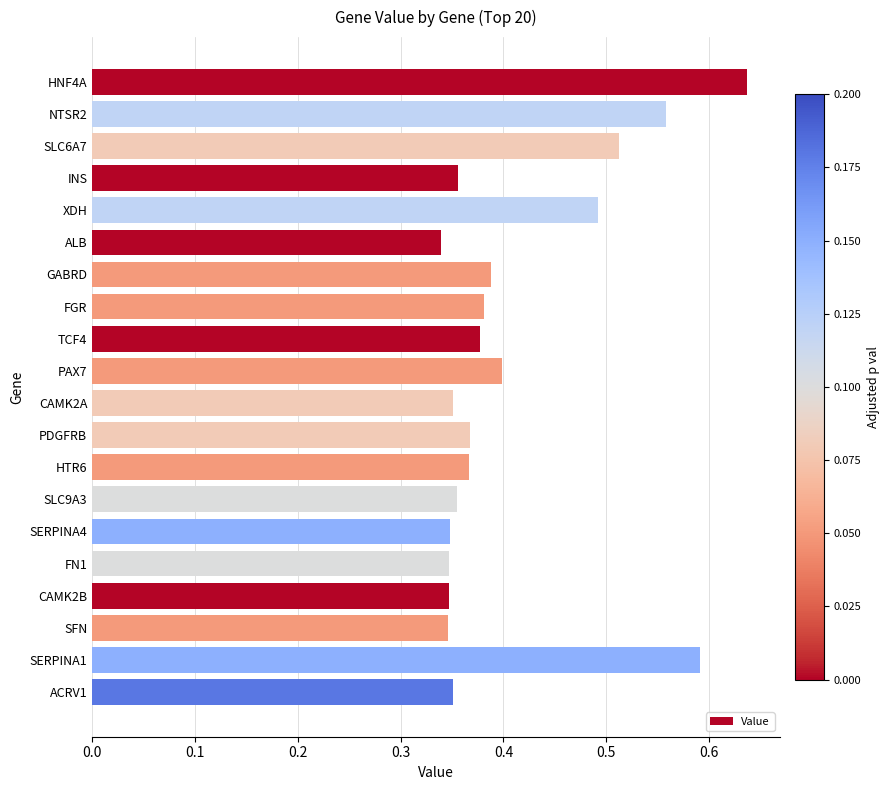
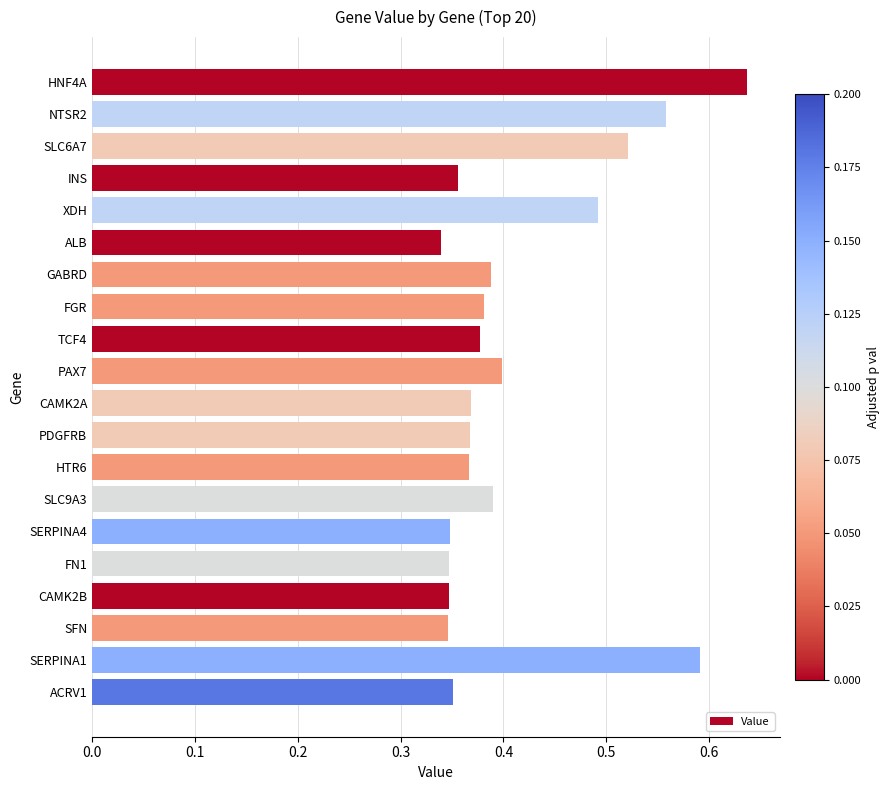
SLC6A7: 0.513 -> 0.521
CAMK2A: 0.351 -> 0.369
SLC9A3: 0.355 -> 0.390
